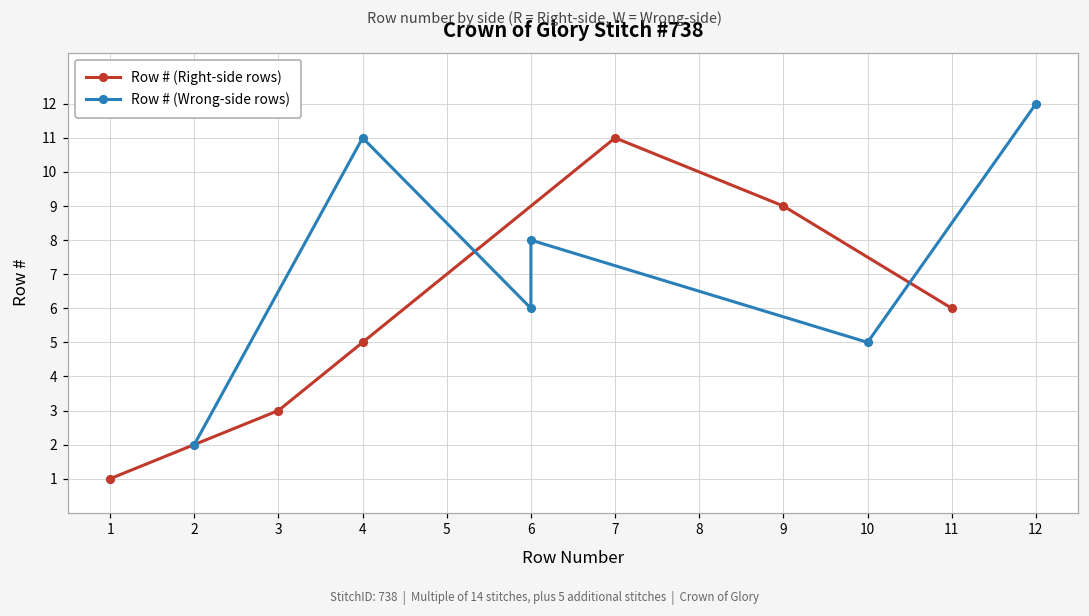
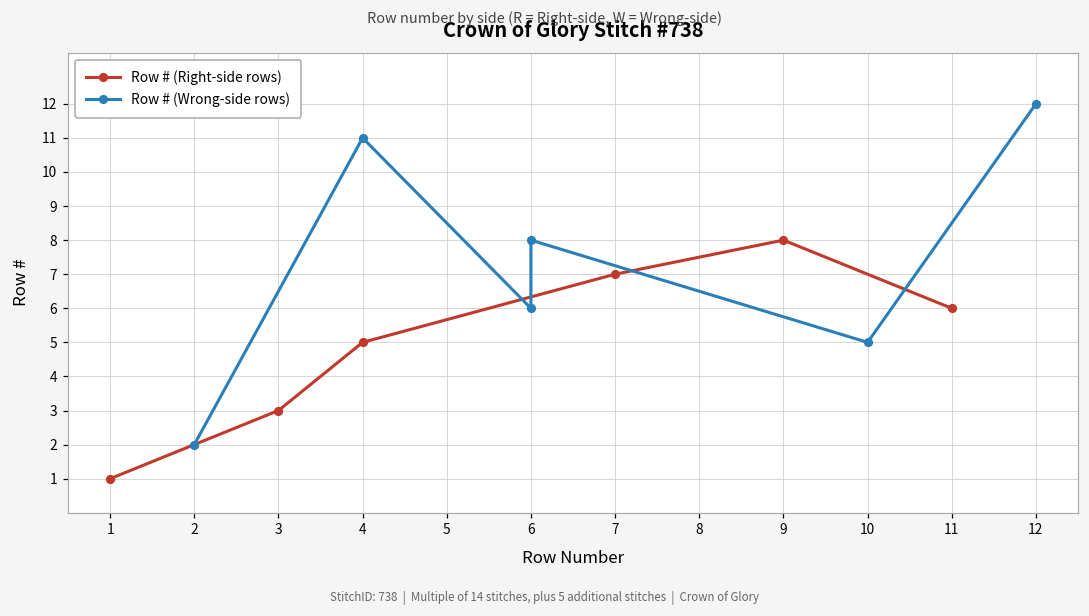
Row # (Right-side rows), 7: 11 -> 7
Row # (Right-side rows), 9: 9 -> 8
